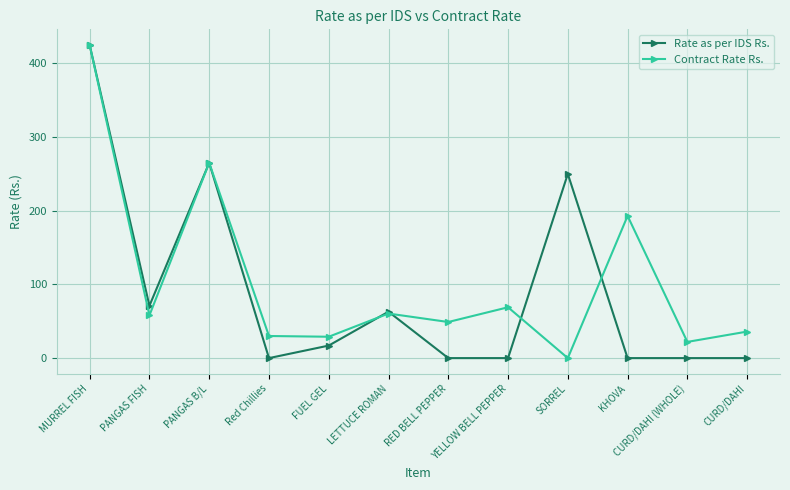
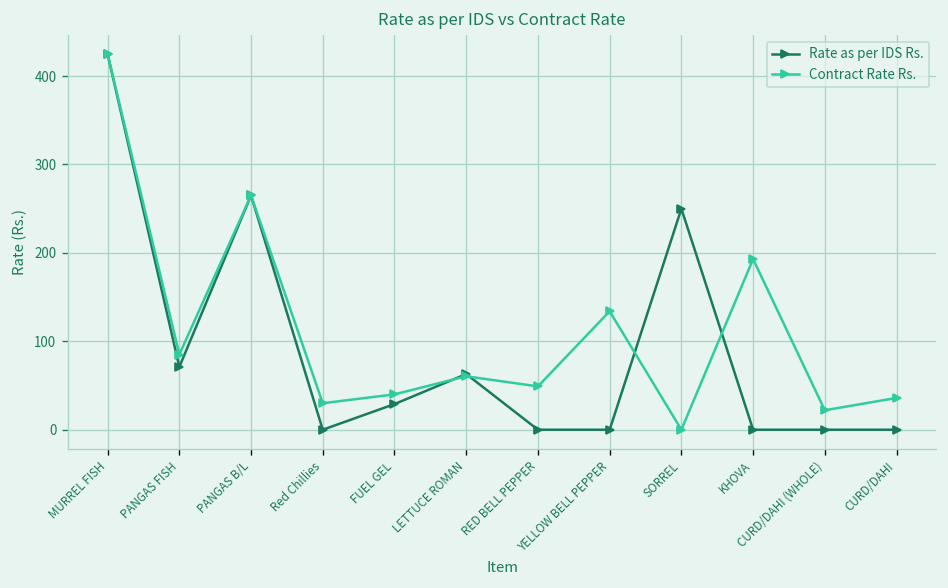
Contract Rate Rs., PANGAS FISH: 60 -> 90
Rate as per IDS Rs., FUEL GEL: 20 -> 30
Contract Rate Rs., FUEL GEL: 30 -> 40
Contract Rate Rs., YELLOW BELL PEPPER: 70 -> 130
